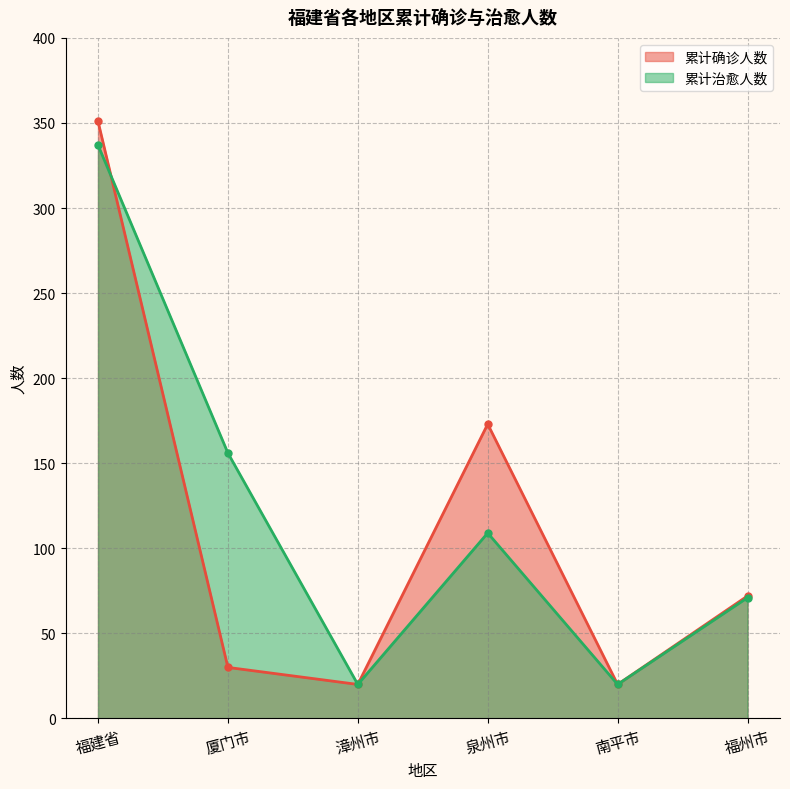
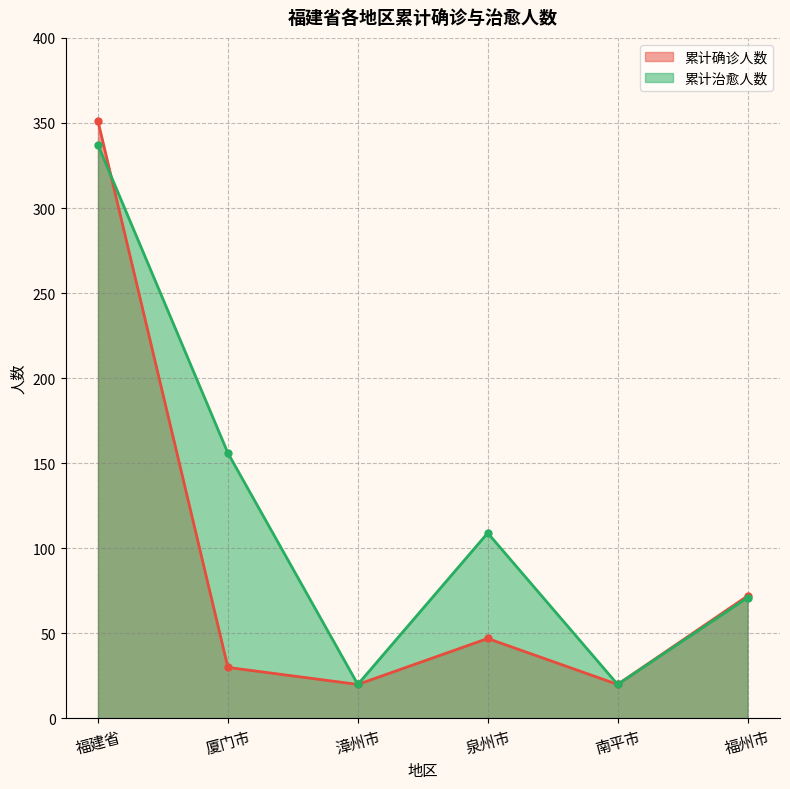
累计确诊人数, 泉州市: 173 -> 47
